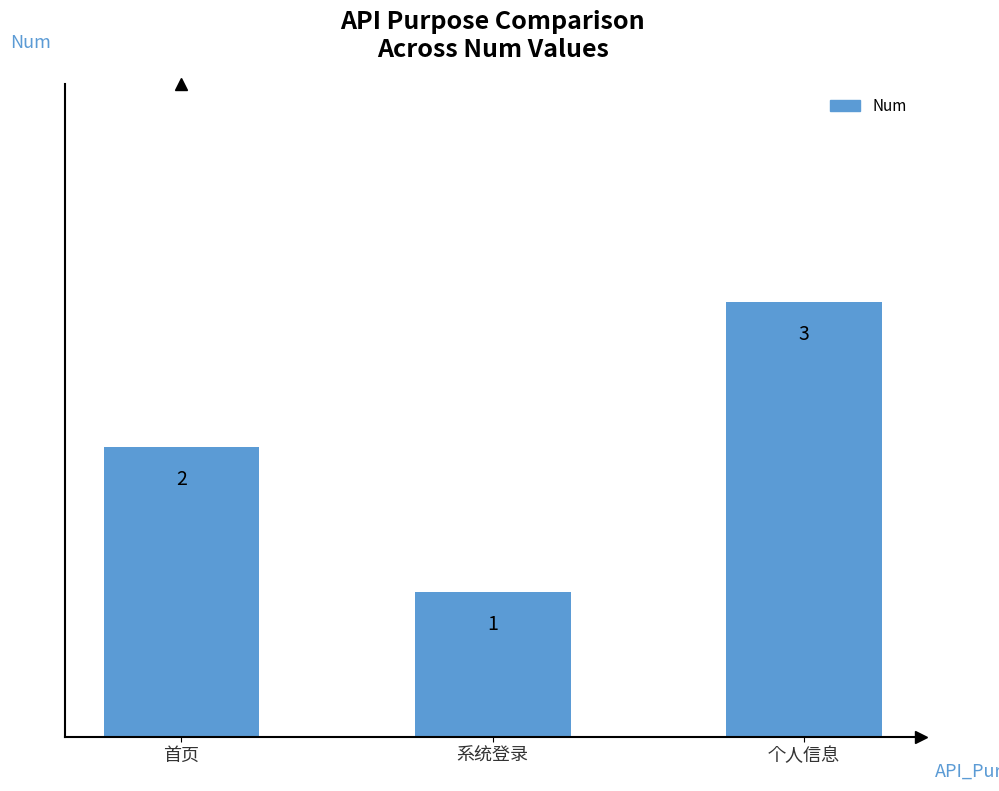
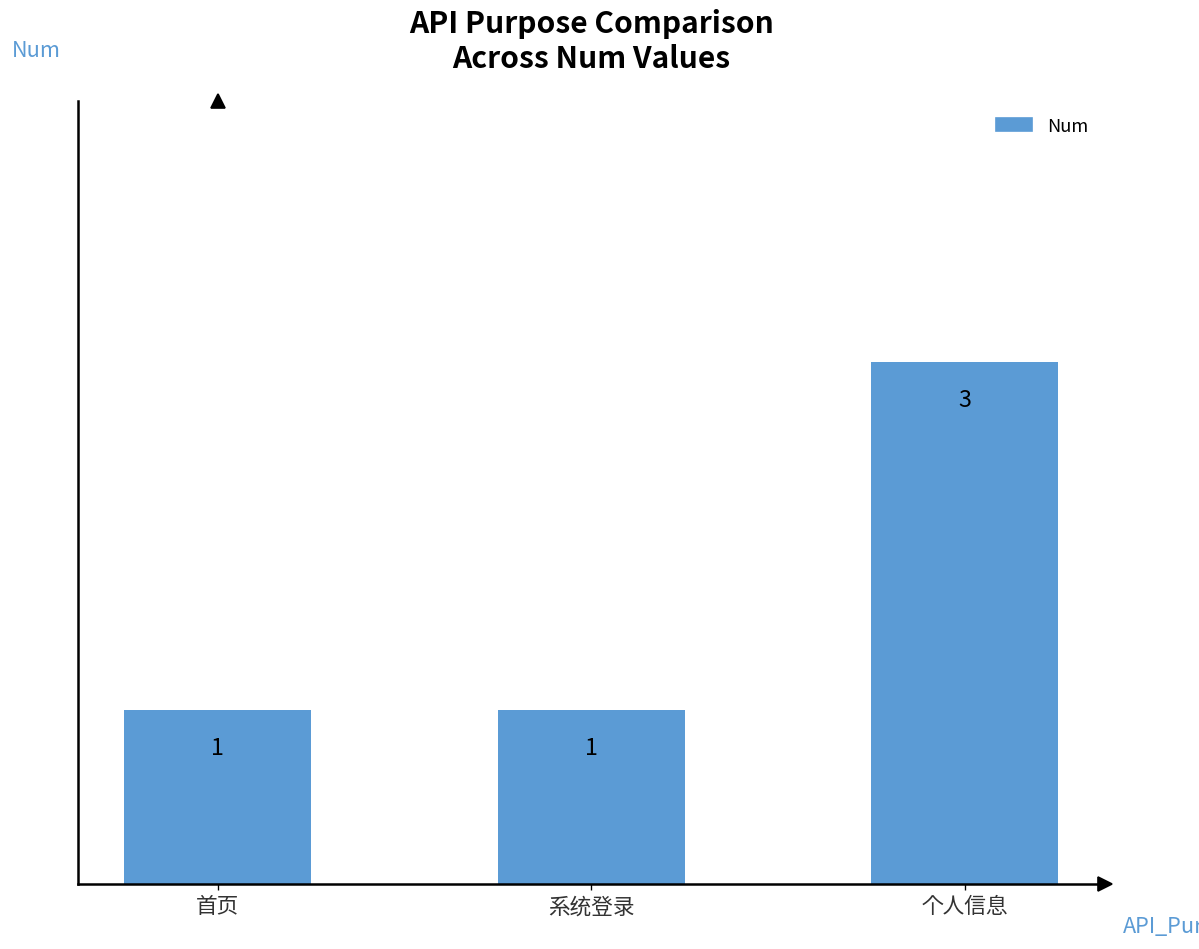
首页: 2 -> 1
